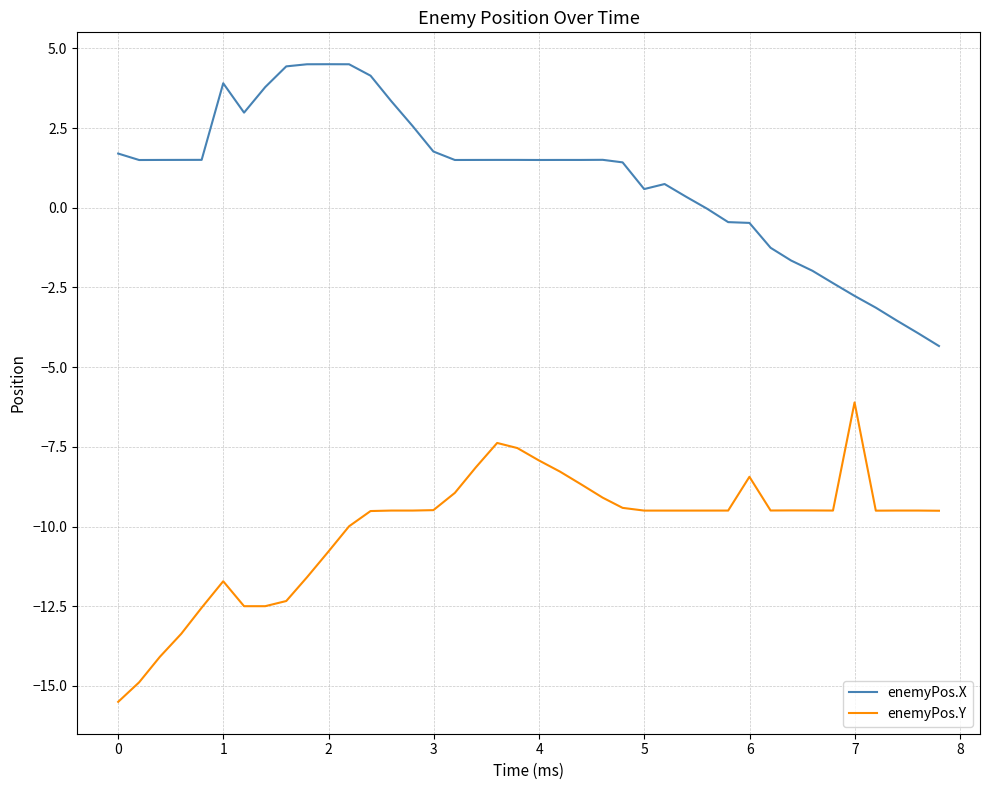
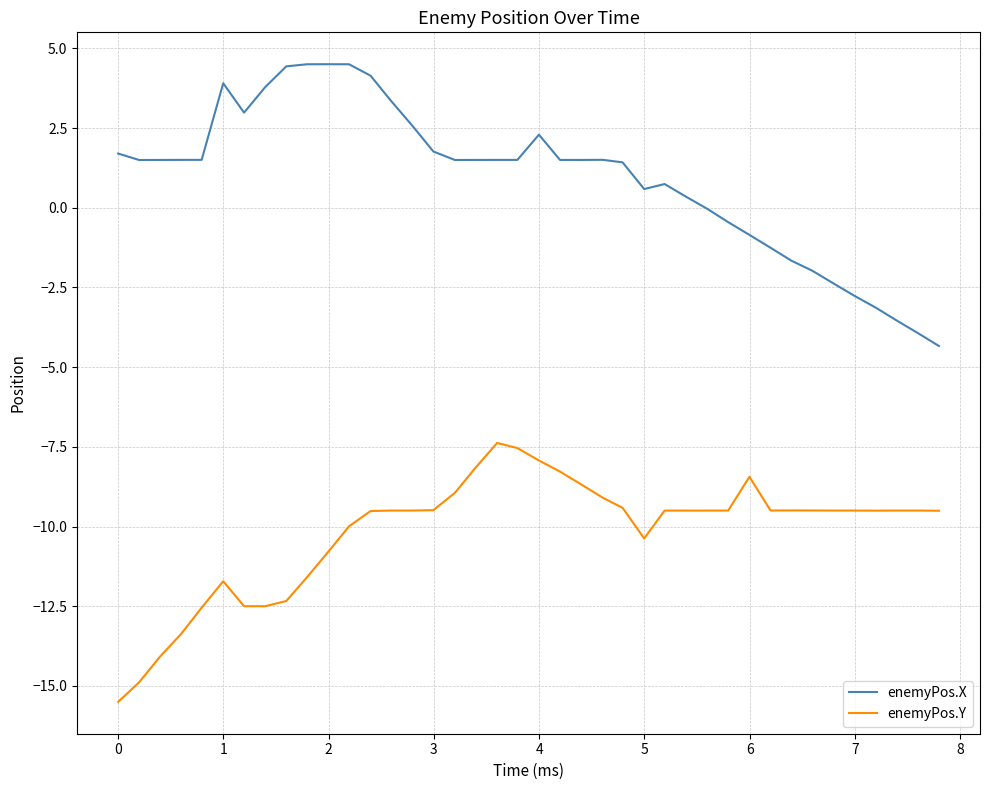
enemyPos.X, 4: 1.5 -> 2.3
enemyPos.Y, 5: -9.5 -> -10.4
enemyPos.X, 6: -0.5 -> -0.9
enemyPos.Y, 7: -6.1 -> -9.5
